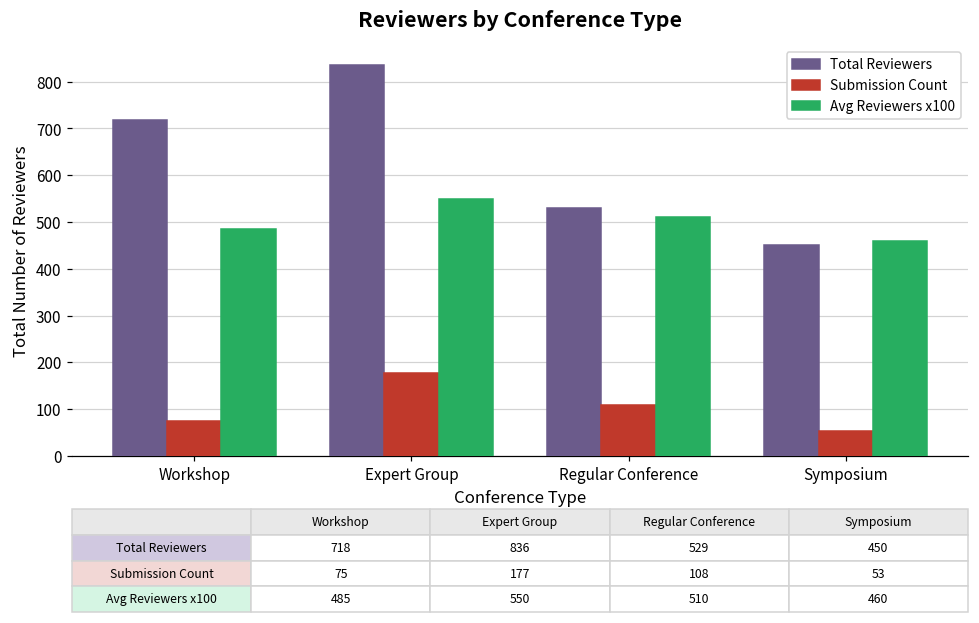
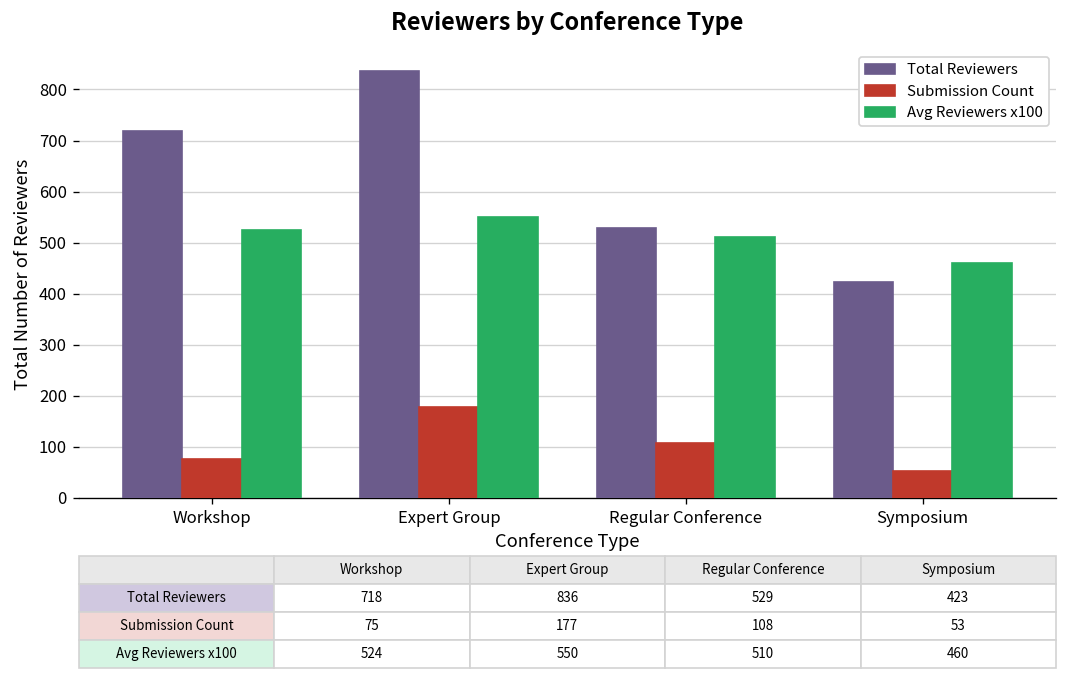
Avg Reviewers x100, Workshop: 485 -> 524
Total Reviewers, Symposium: 450 -> 423
